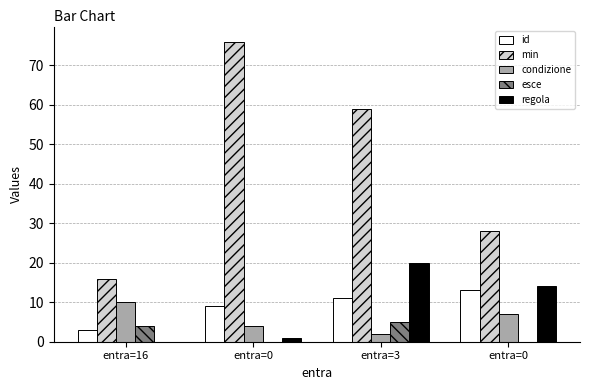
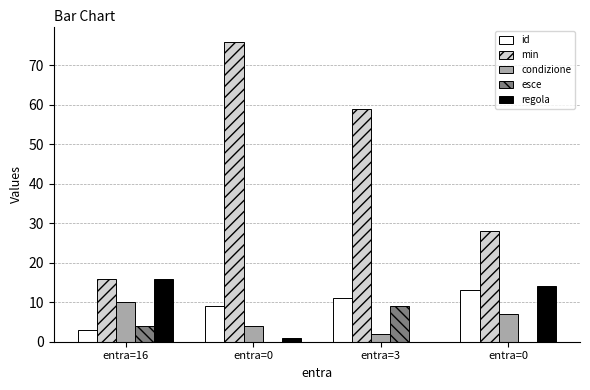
regola, entra=16: 0 -> 16
esce, entra=3: 5 -> 9
regola, entra=3: 20 -> 0
